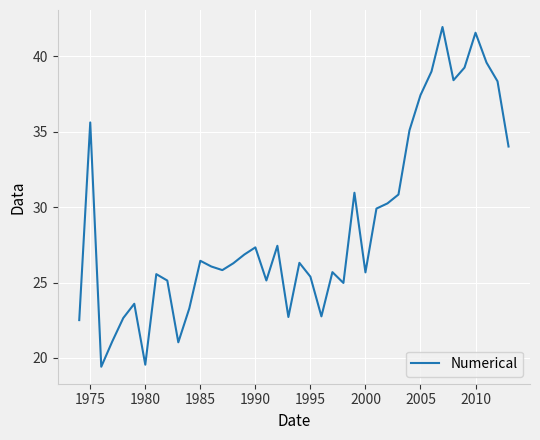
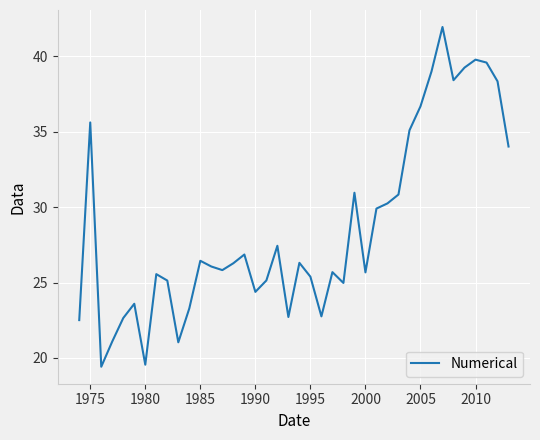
1990: 27.3 -> 24.4
2005: 37.4 -> 36.7
2010: 41.6 -> 39.8
